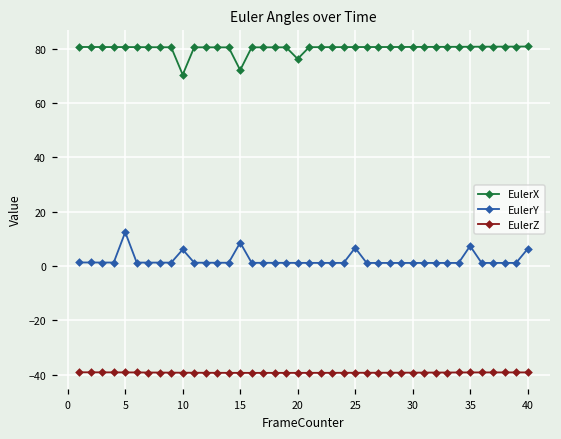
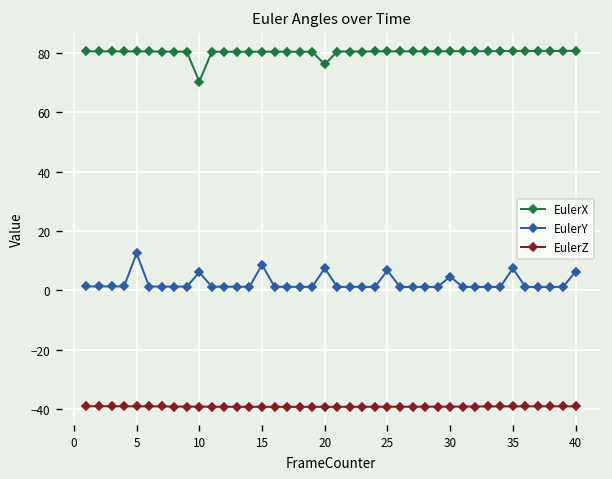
EulerX, 15: 72 -> 81
EulerY, 20: 1 -> 7
EulerY, 30: 1 -> 5
